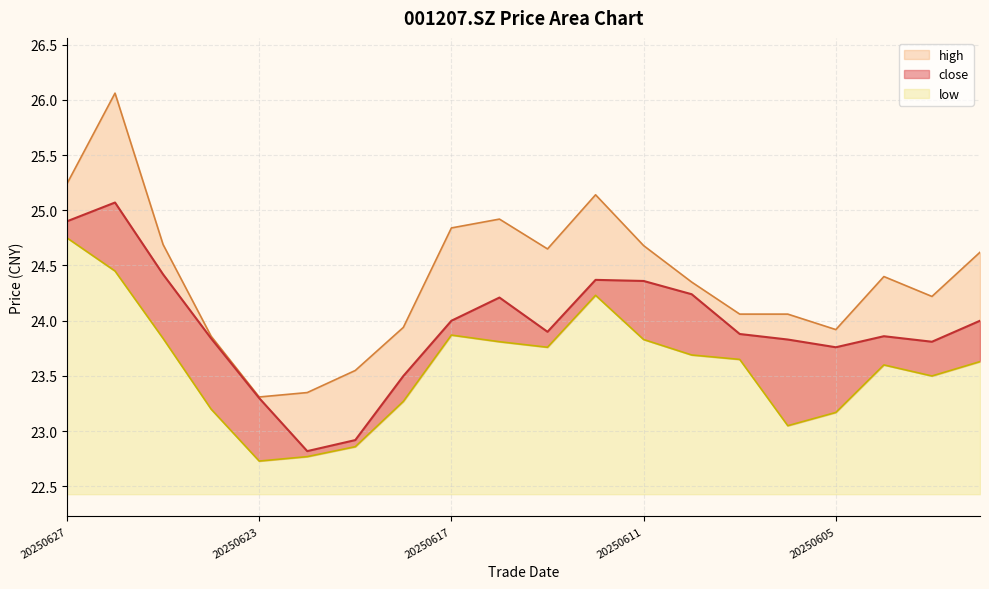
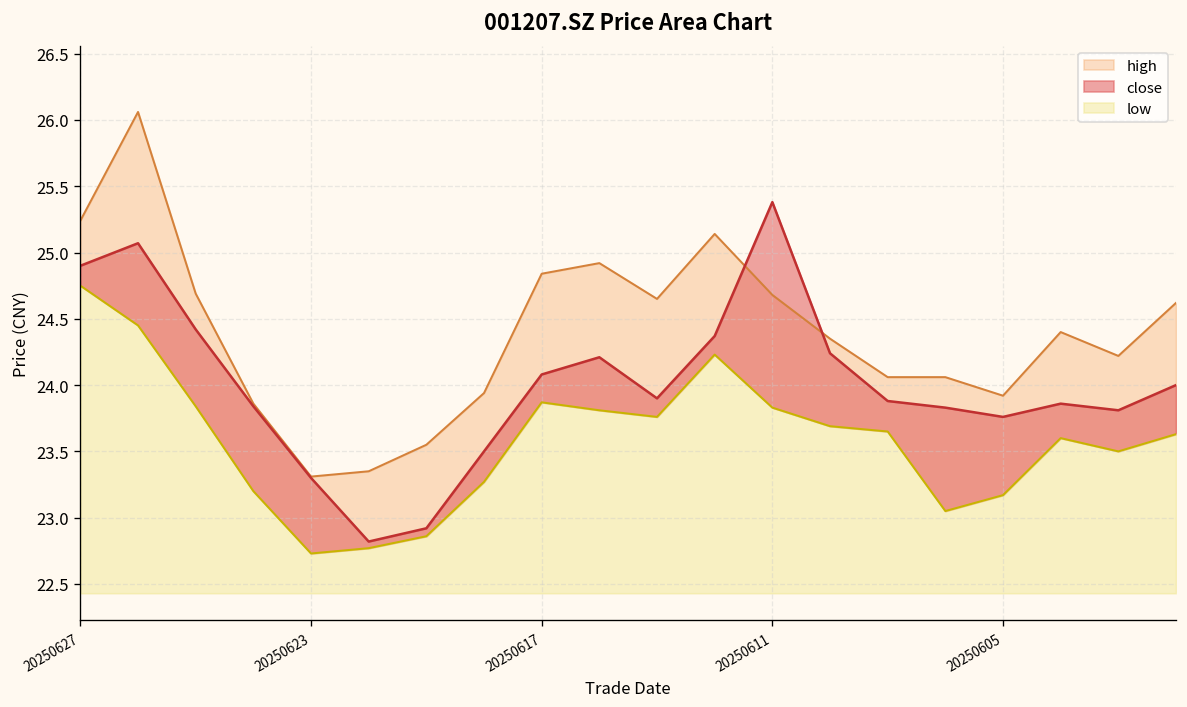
close, 20250617: 24.00 -> 24.08
close, 20250611: 24.36 -> 25.38
